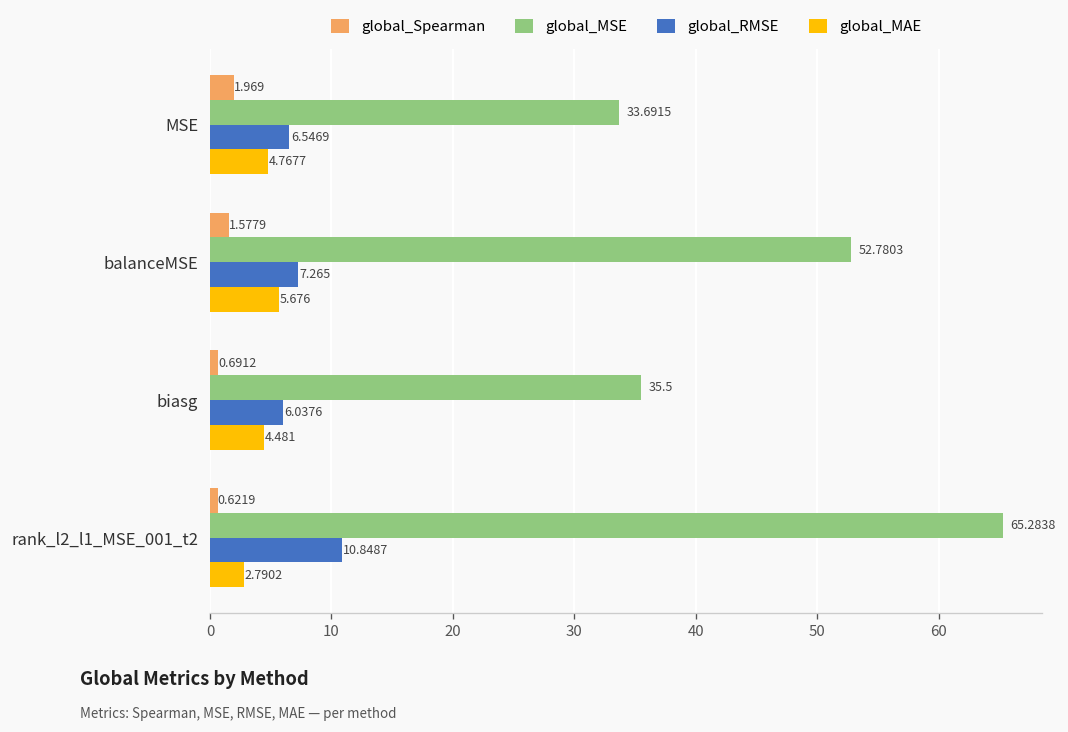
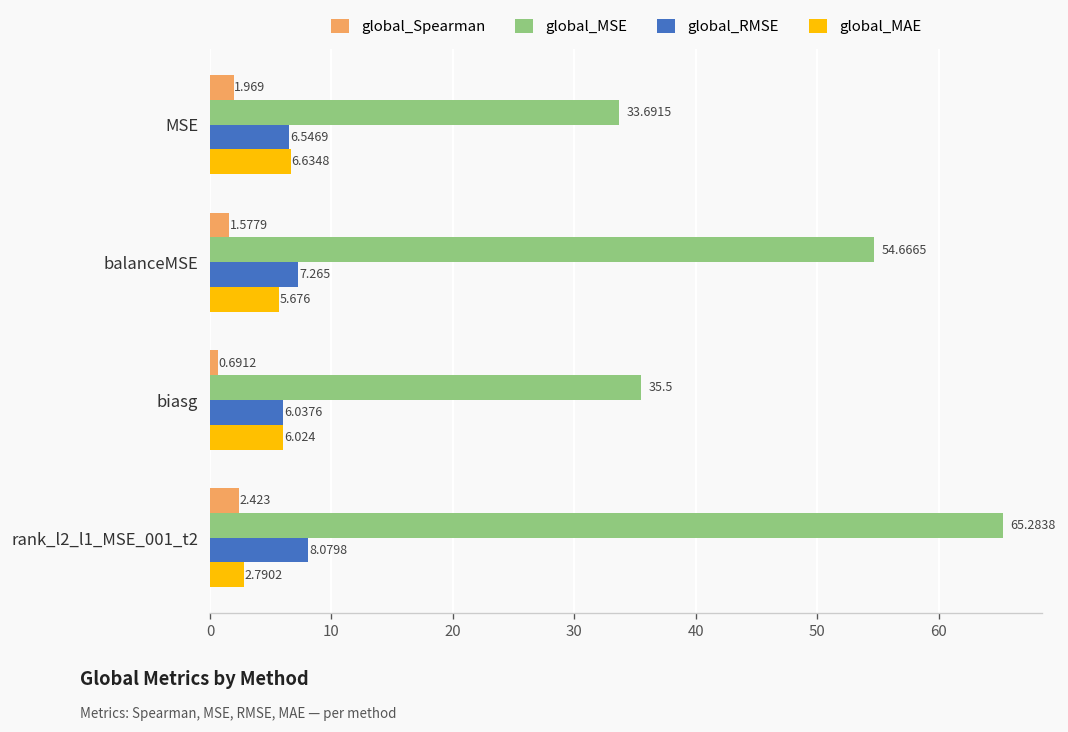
global_MAE, MSE: 4.7677 -> 6.6348
global_MSE, balanceMSE: 52.7803 -> 54.6665
global_MAE, biasg: 4.481 -> 6.024
global_Spearman, rank_l2_l1_MSE_001_t2: 0.6219 -> 2.423
global_RMSE, rank_l2_l1_MSE_001_t2: 10.8487 -> 8.0798
